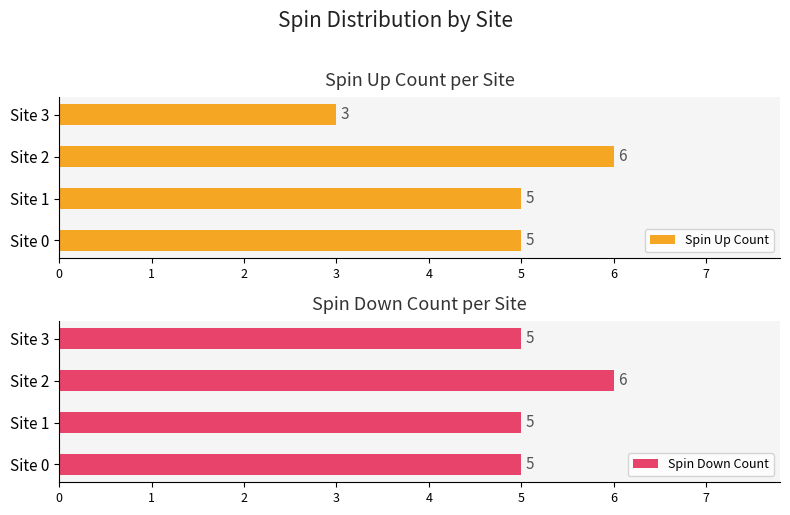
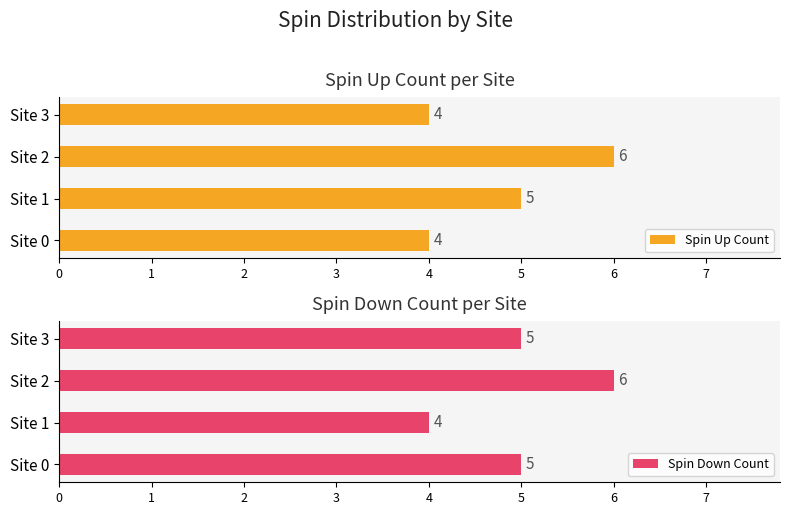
Spin Up Count per Site, Site 3: 3 -> 4
Spin Up Count per Site, Site 0: 5 -> 4
Spin Down Count per Site, Site 1: 5 -> 4
